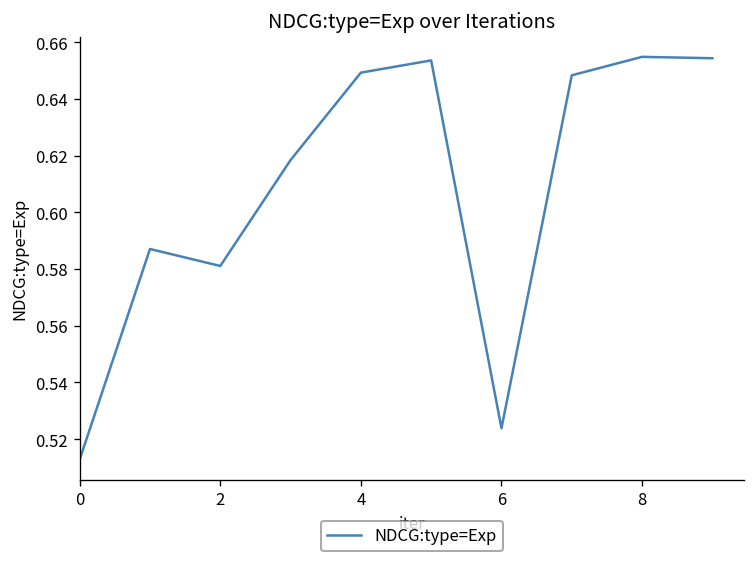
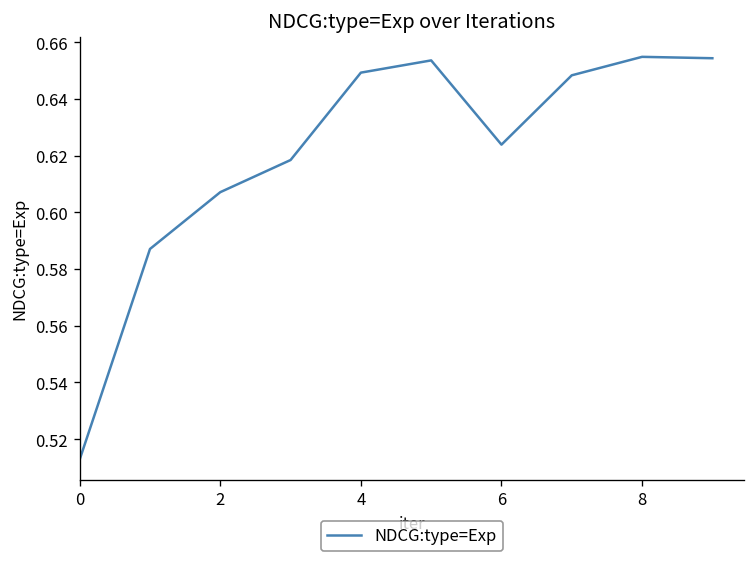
2: 0.581 -> 0.607
6: 0.524 -> 0.624
